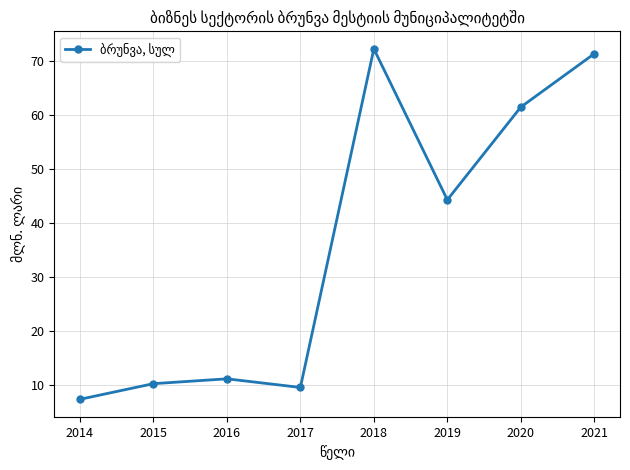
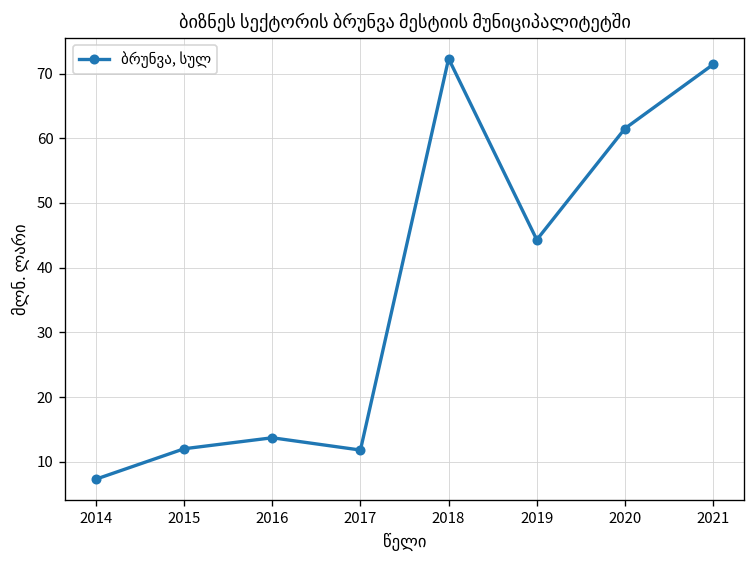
2015: 10 -> 12
2016: 11 -> 14
2017: 10 -> 12
